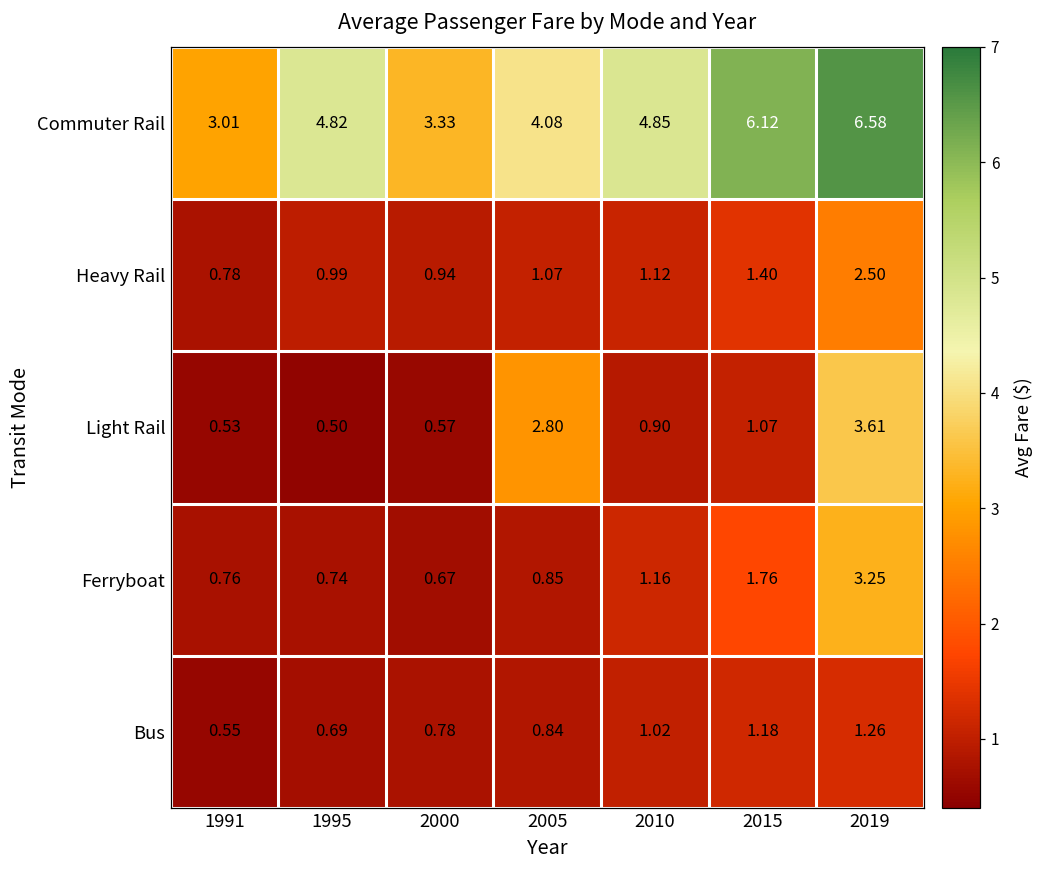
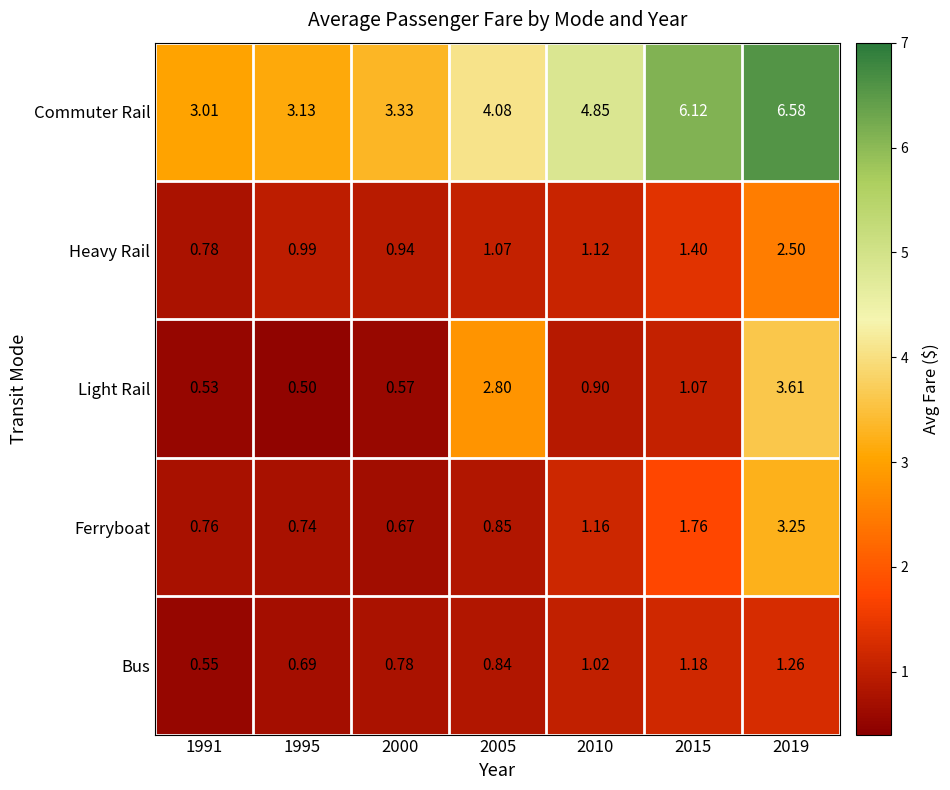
Commuter Rail, 1995: 4.82 -> 3.13
